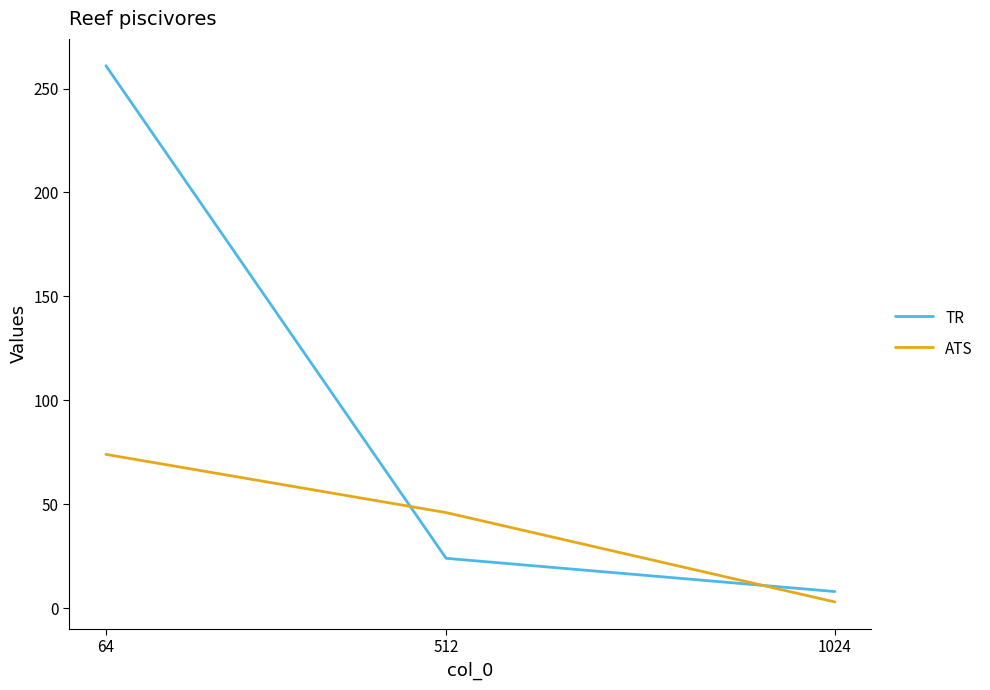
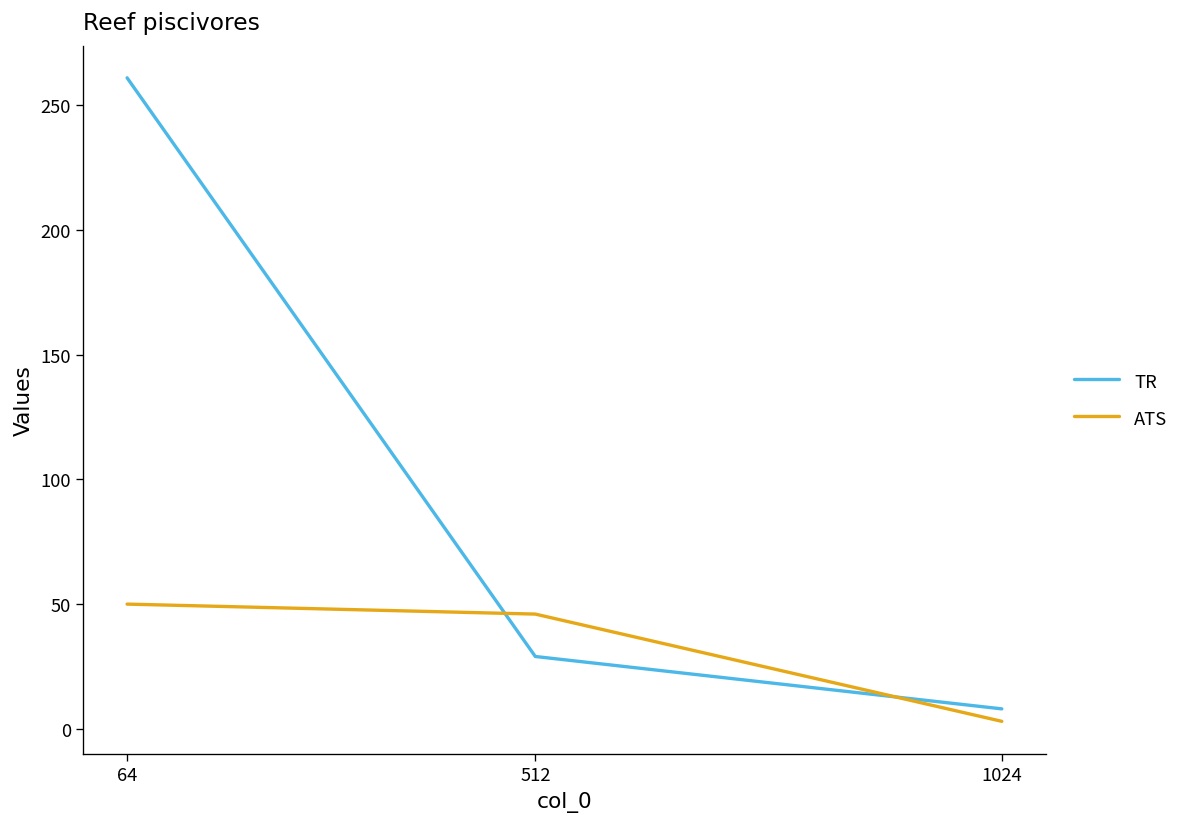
ATS, 64: 74 -> 50
TR, 512: 24 -> 29
